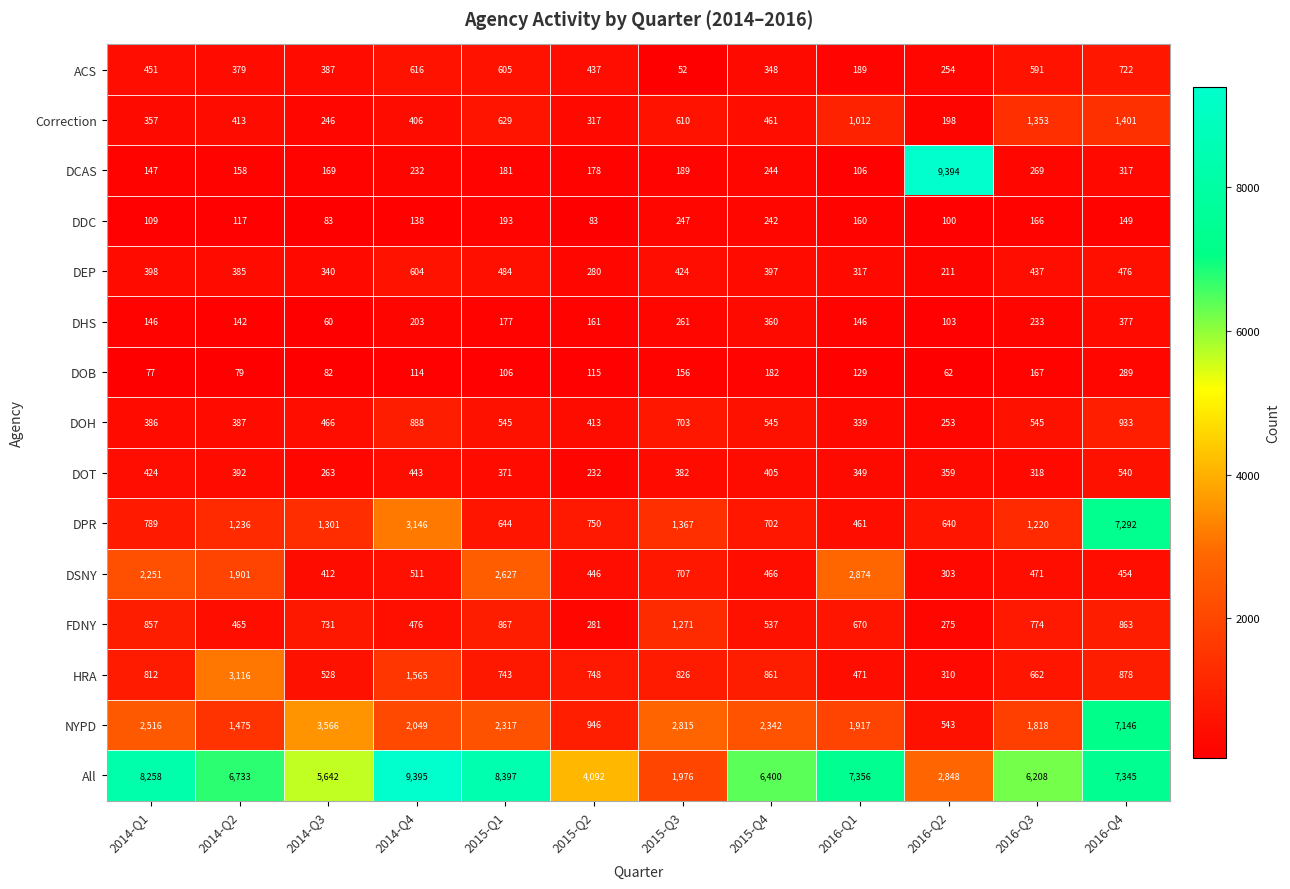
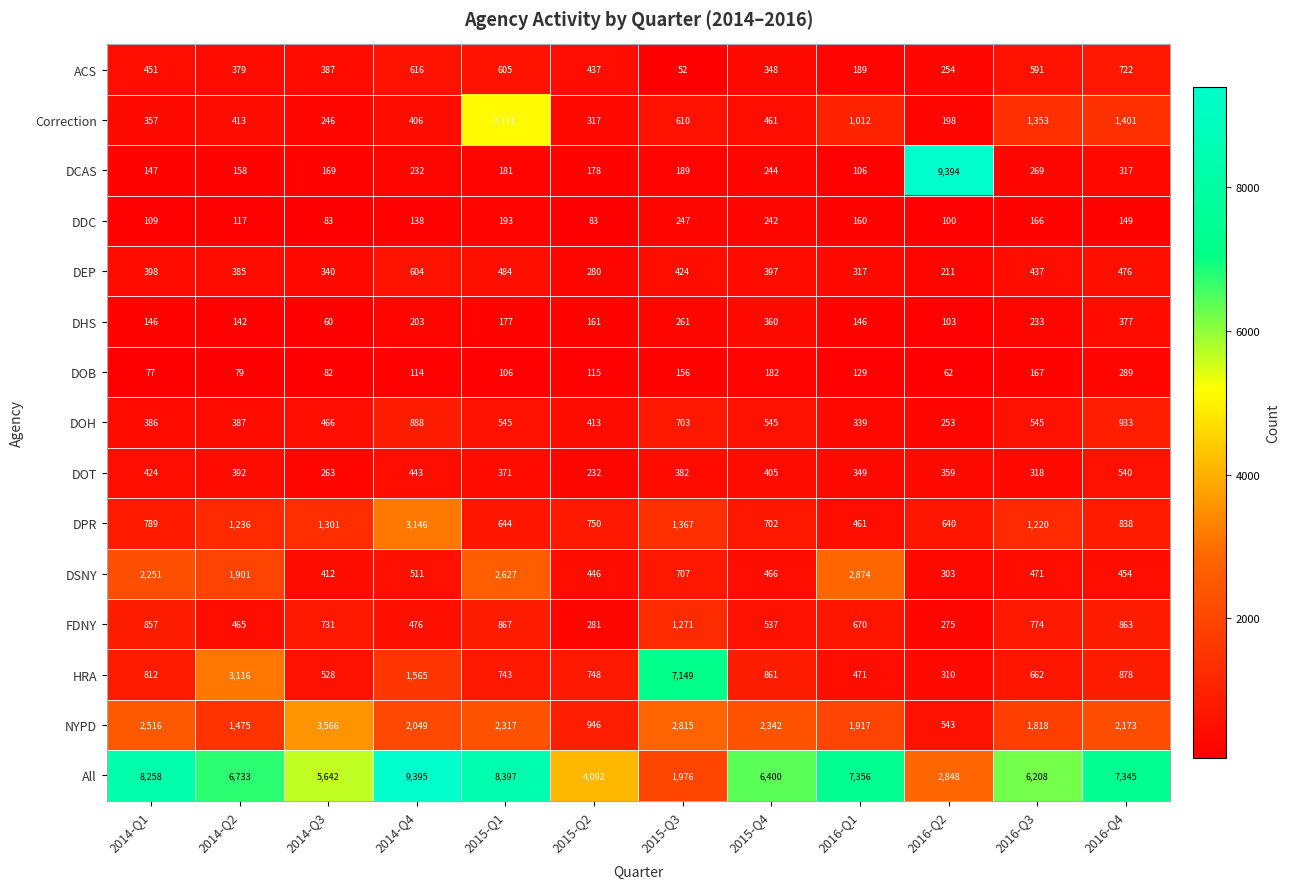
Correction, 2015-Q1: 629 -> 5,111
DPR, 2016-Q4: 7,292 -> 838
HRA, 2015-Q3: 826 -> 7,149
NYPD, 2016-Q4: 7,146 -> 2,173
